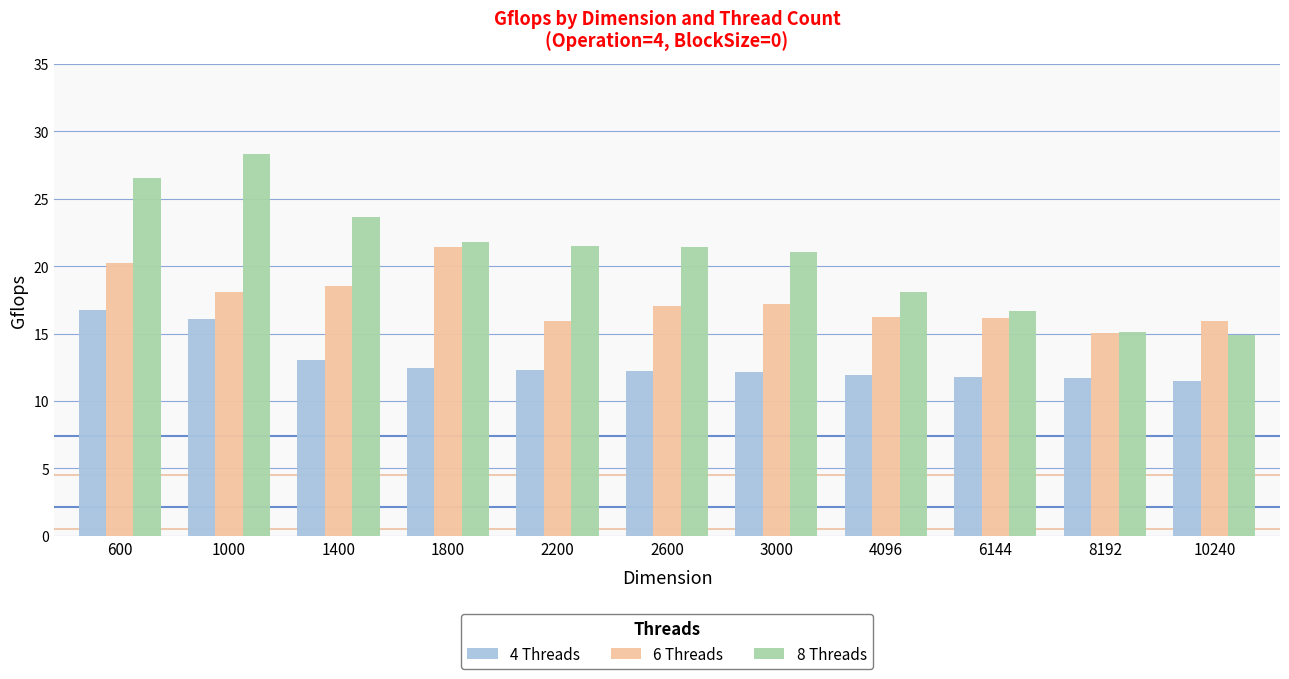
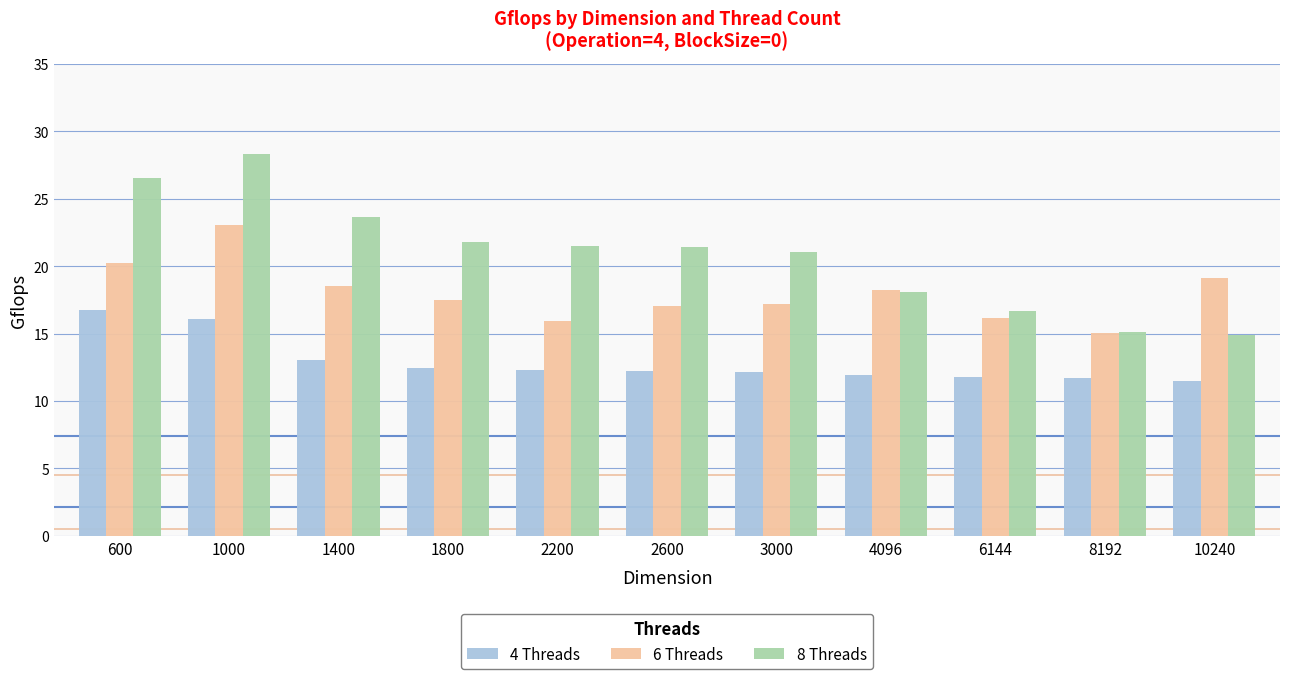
6 Threads, 1000: 18.1 -> 23.1
6 Threads, 1800: 21.4 -> 17.5
6 Threads, 4096: 16.3 -> 18.2
6 Threads, 10240: 15.9 -> 19.1
